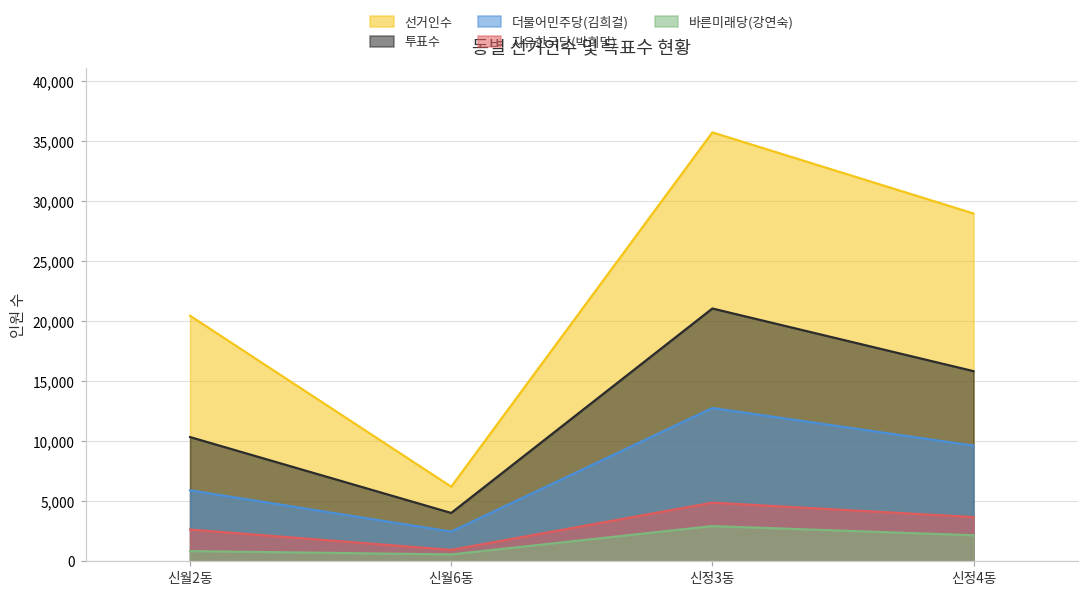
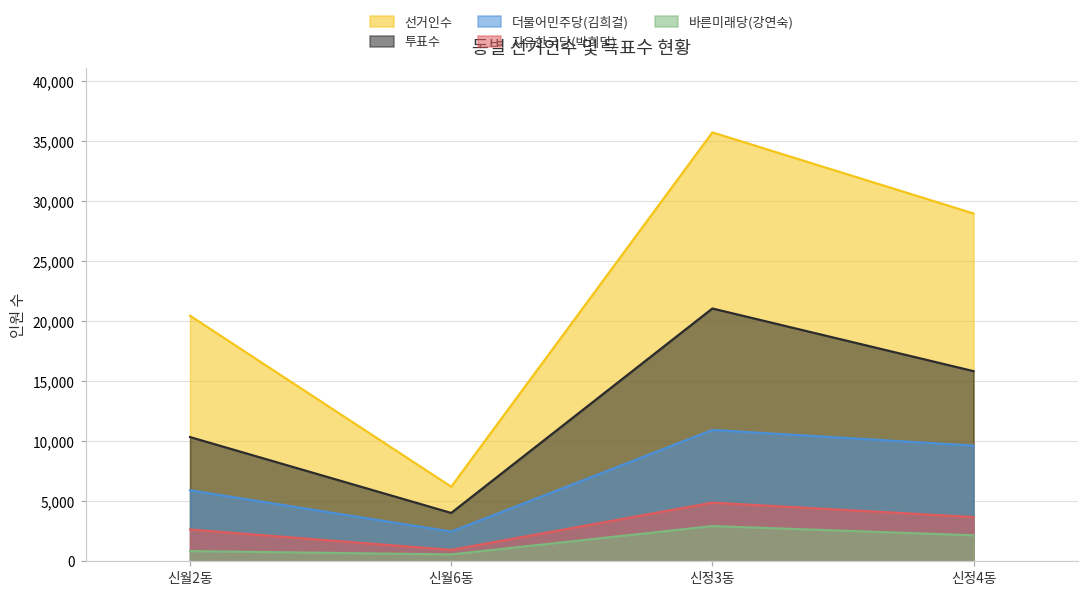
더불어민주당(김희걸), 신정3동: 12,700 -> 10,900
